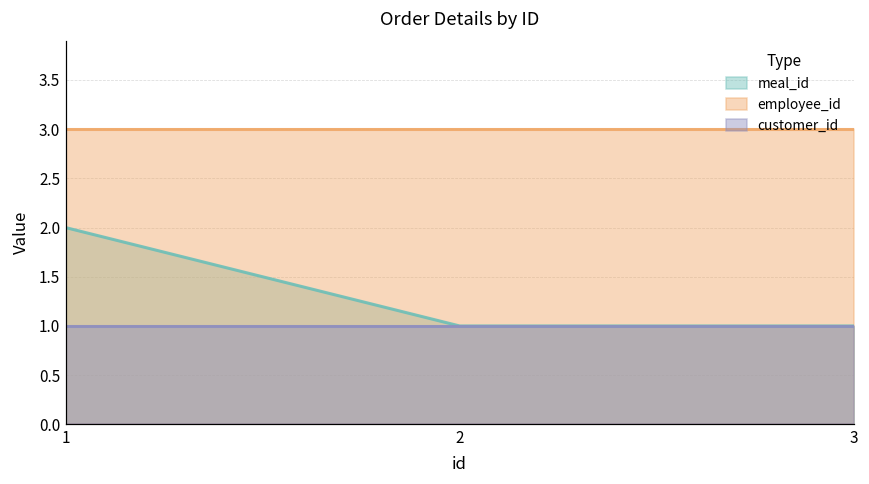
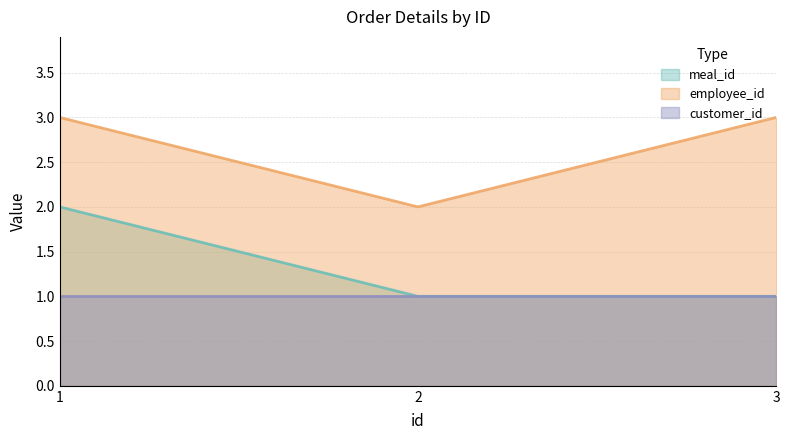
employee_id, 2: 3 -> 2
